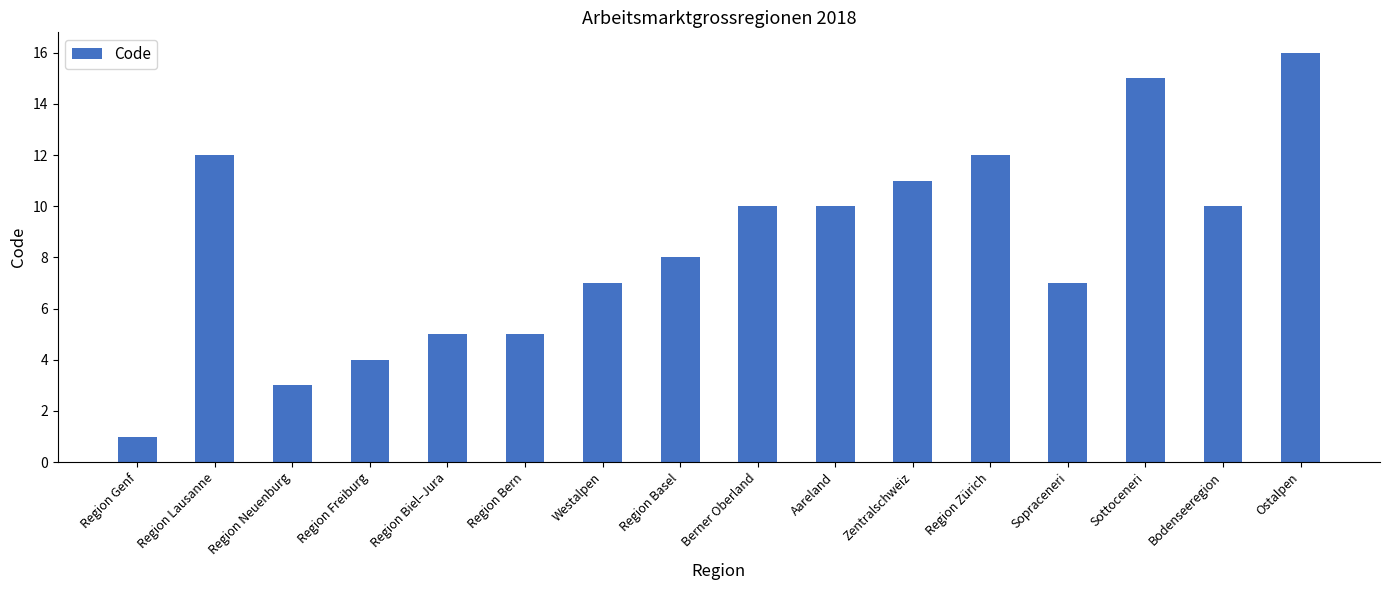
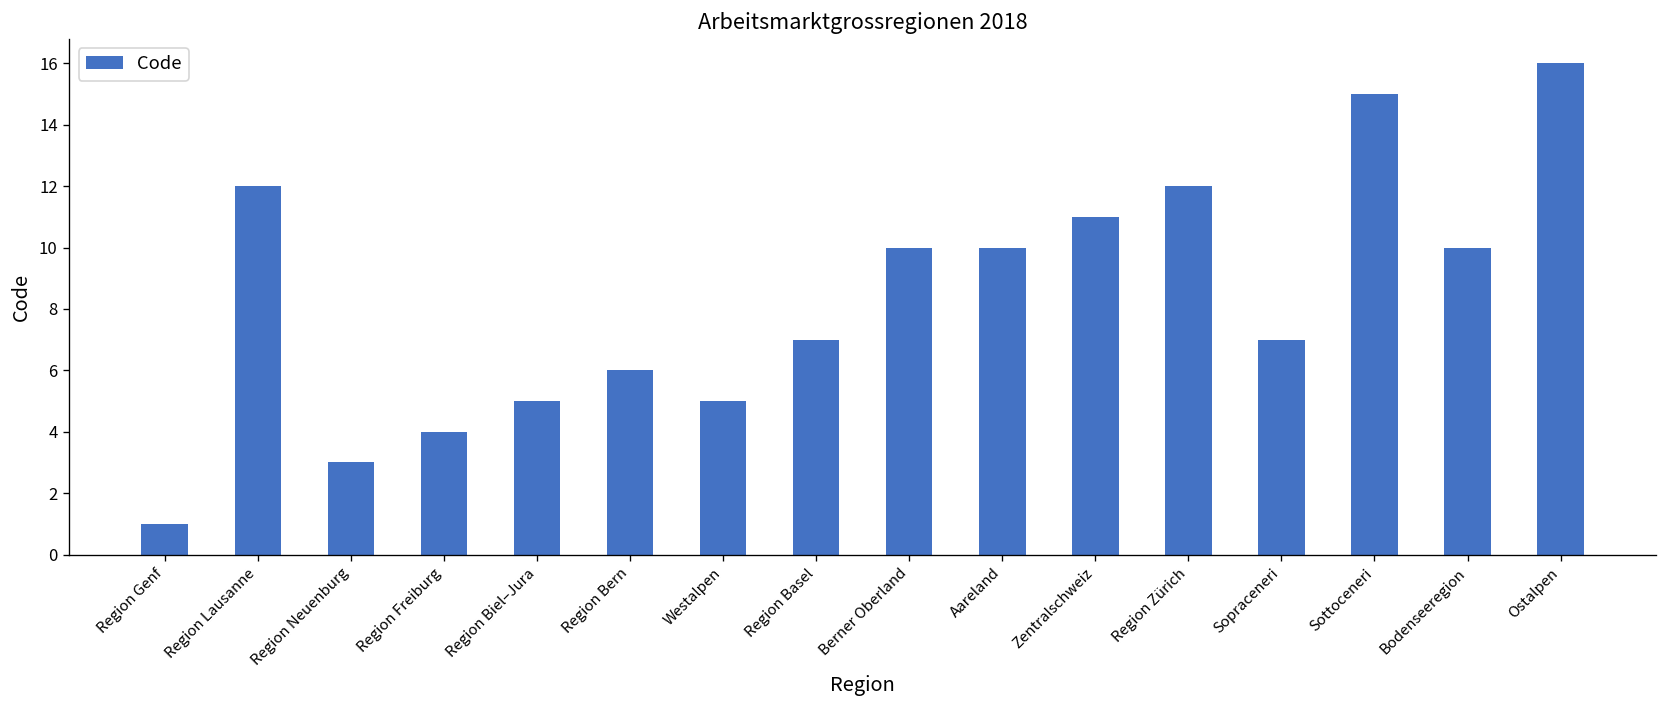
Region Bern: 5 -> 6
Westalpen: 7 -> 5
Region Basel: 8 -> 7
